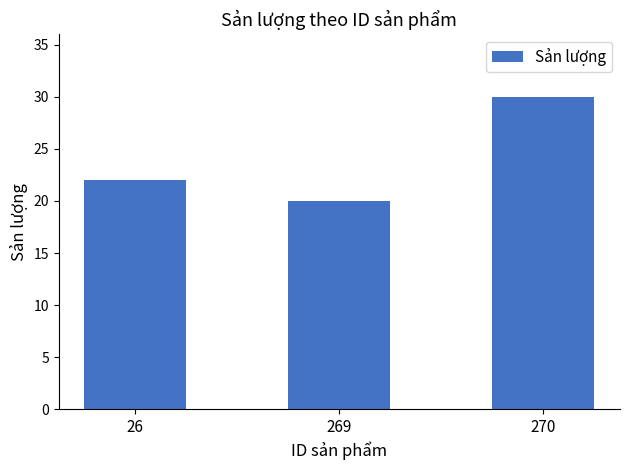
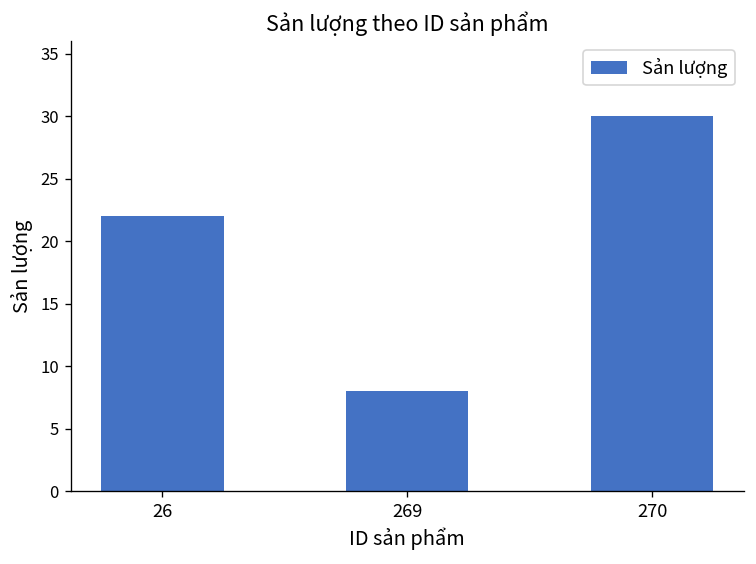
269: 20 -> 8
